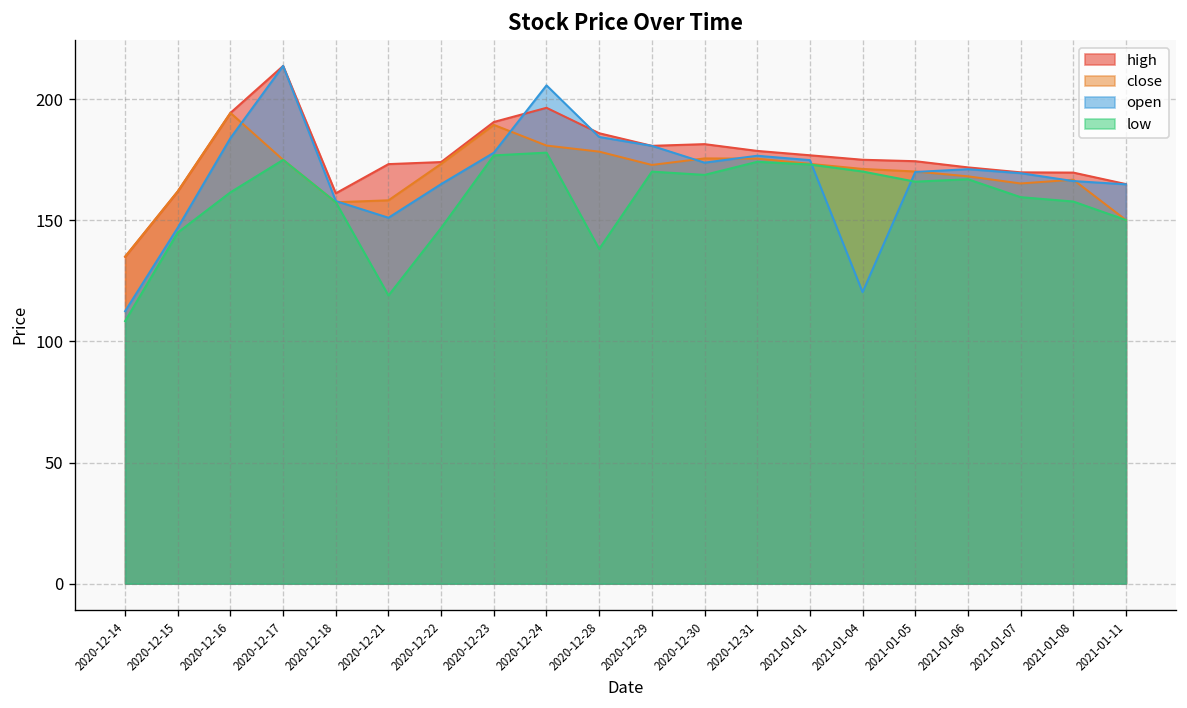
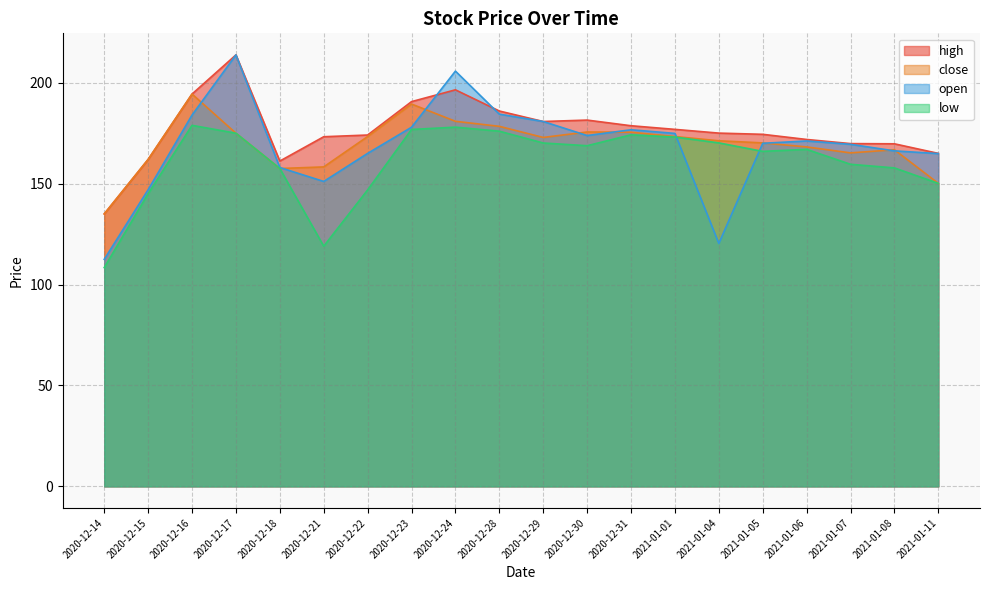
low, 2020-12-16: 162 -> 179
low, 2020-12-28: 138 -> 176
